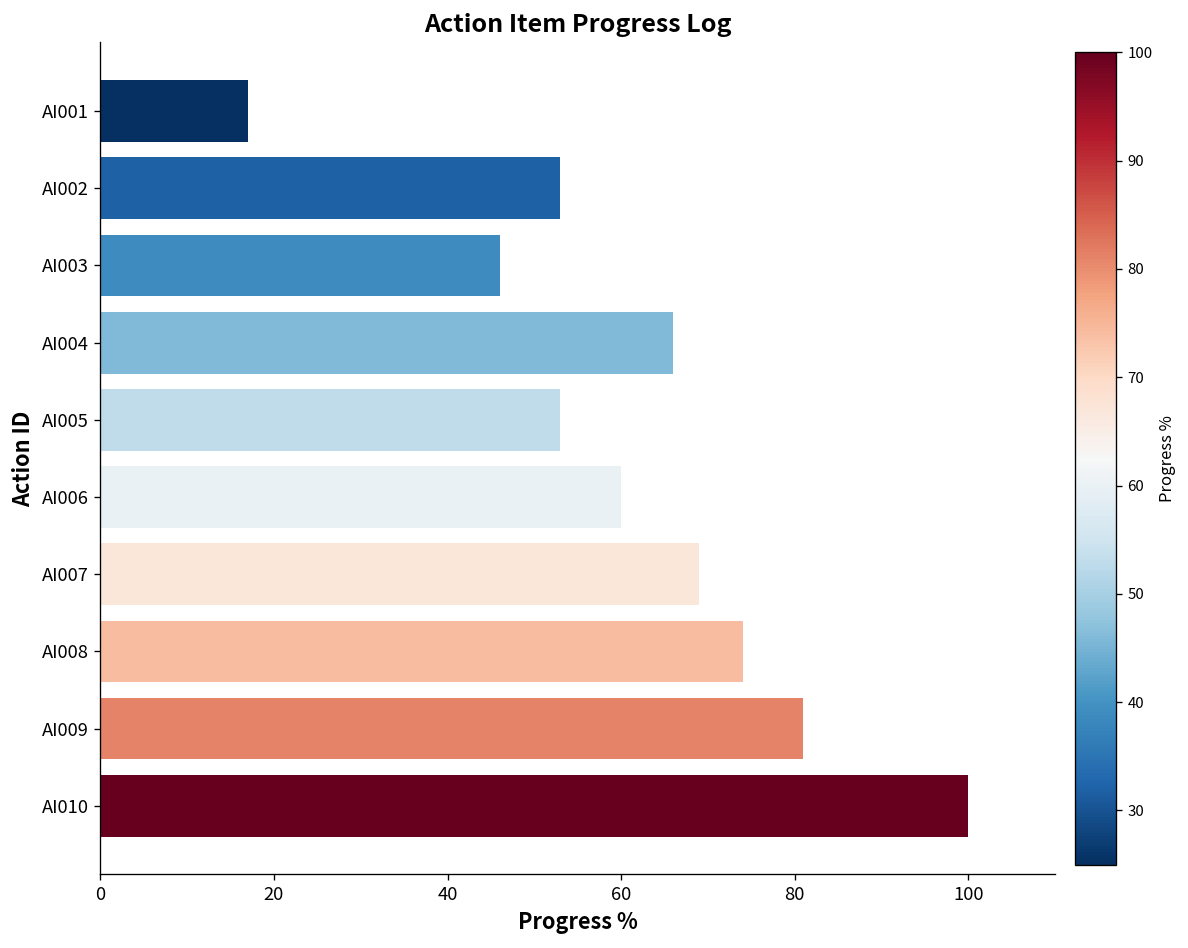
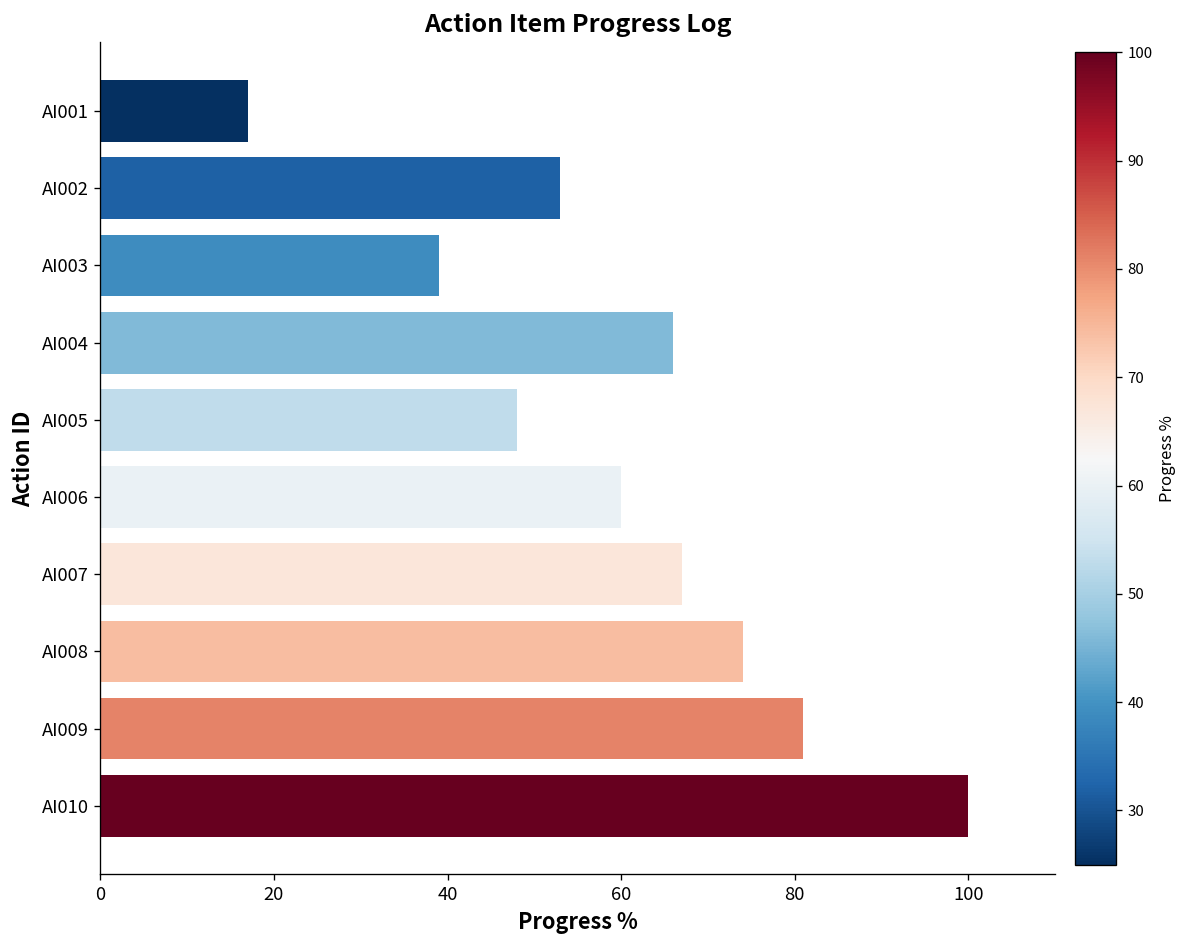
AI003: 46 -> 39
AI005: 53 -> 48
AI007: 69 -> 67
